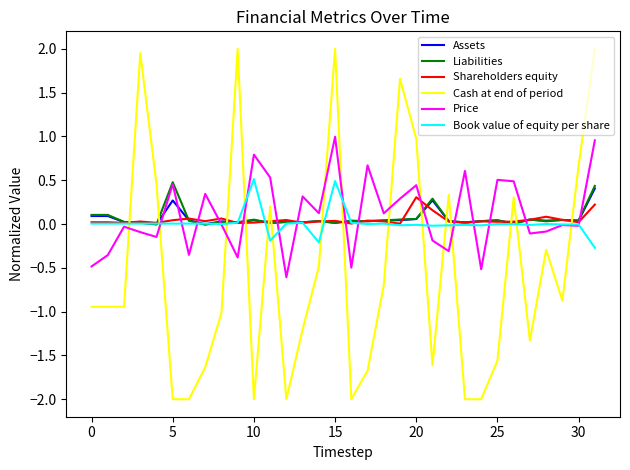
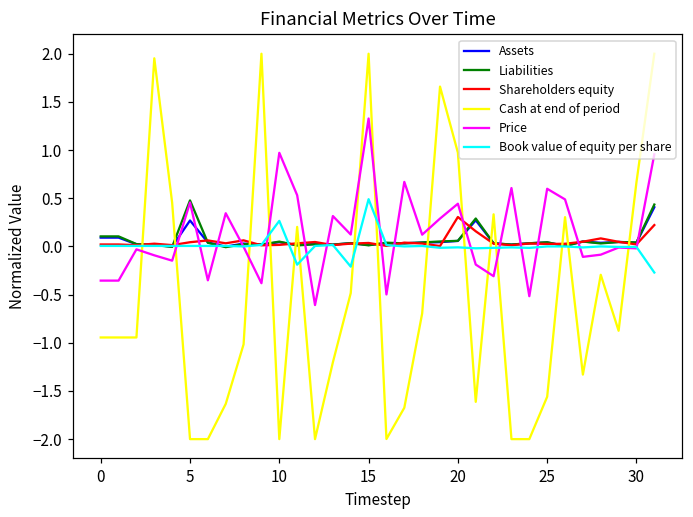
Price, 0: -0.5 -> -0.4
Price, 10: 0.8 -> 1.0
Book value of equity per share, 10: 0.5 -> 0.3
Price, 15: 1.0 -> 1.3
Price, 25: 0.5 -> 0.6
